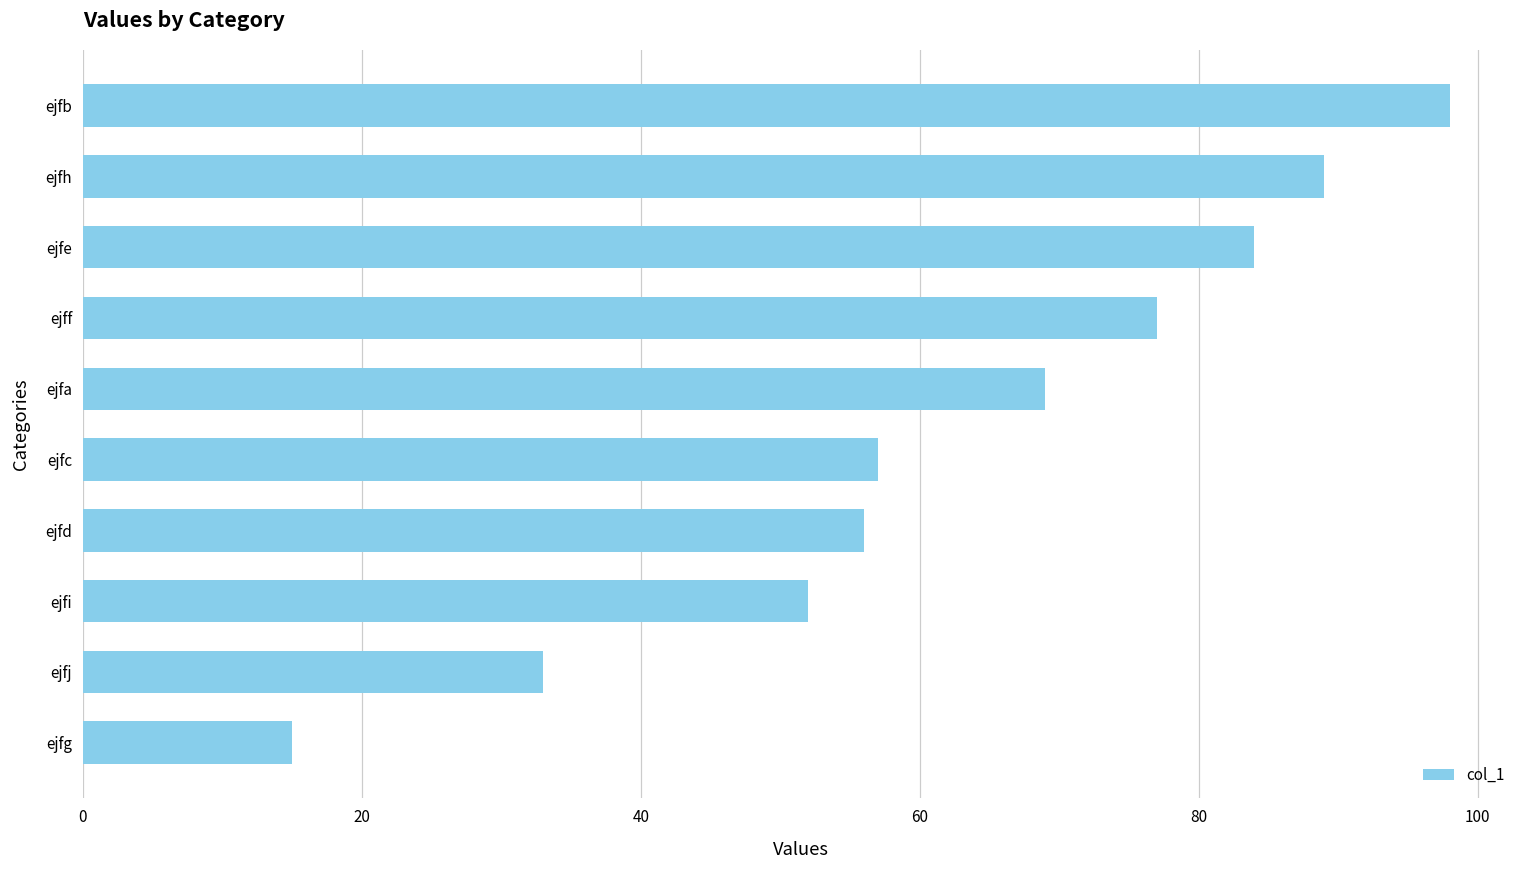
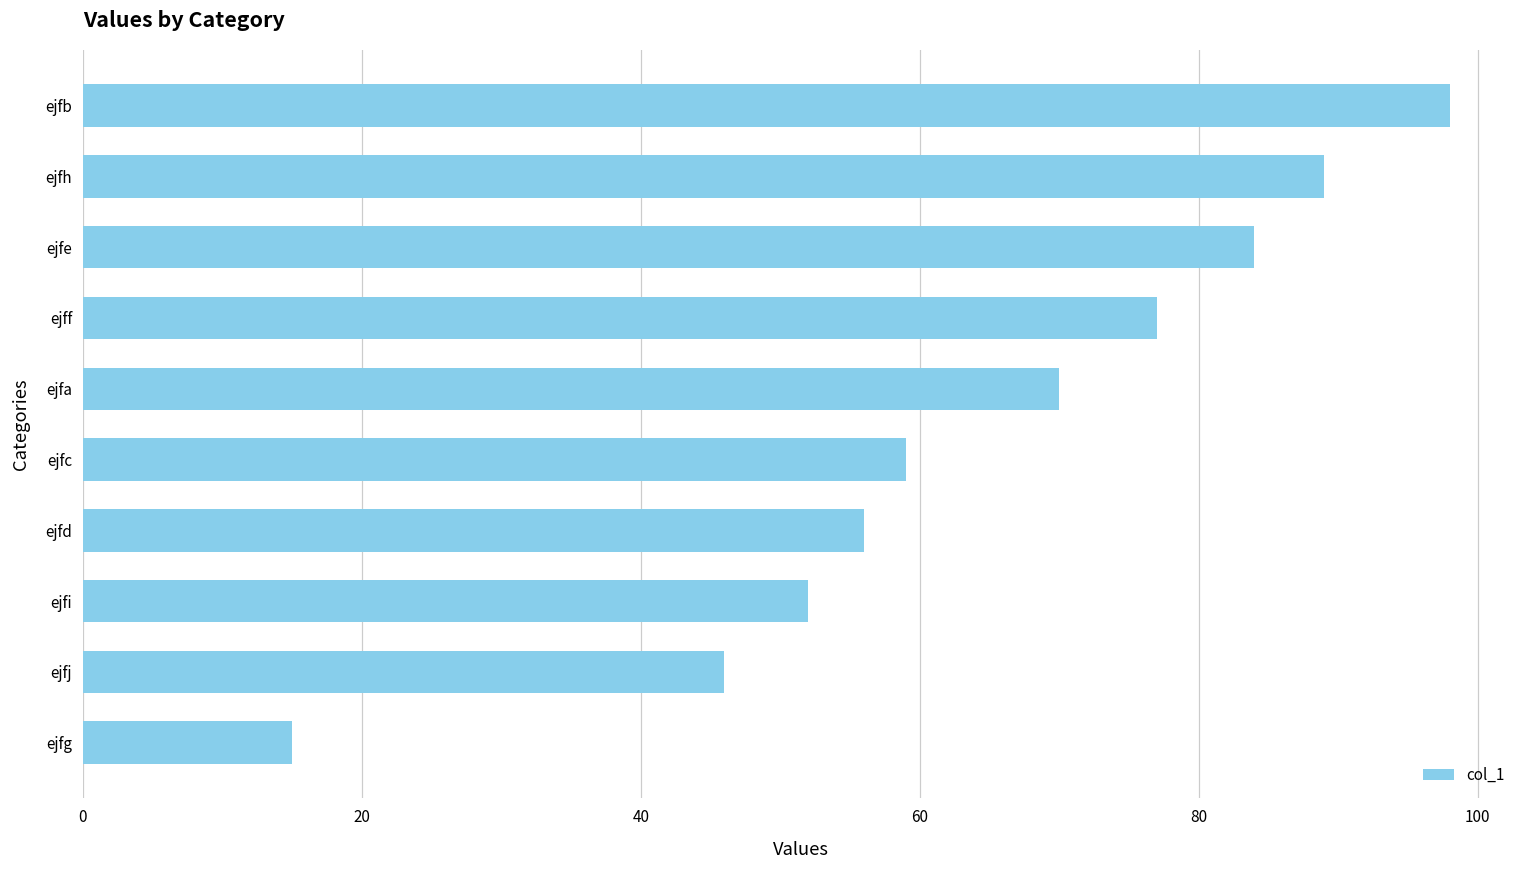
ejfa: 69 -> 70
ejfc: 57 -> 59
ejfj: 33 -> 46
